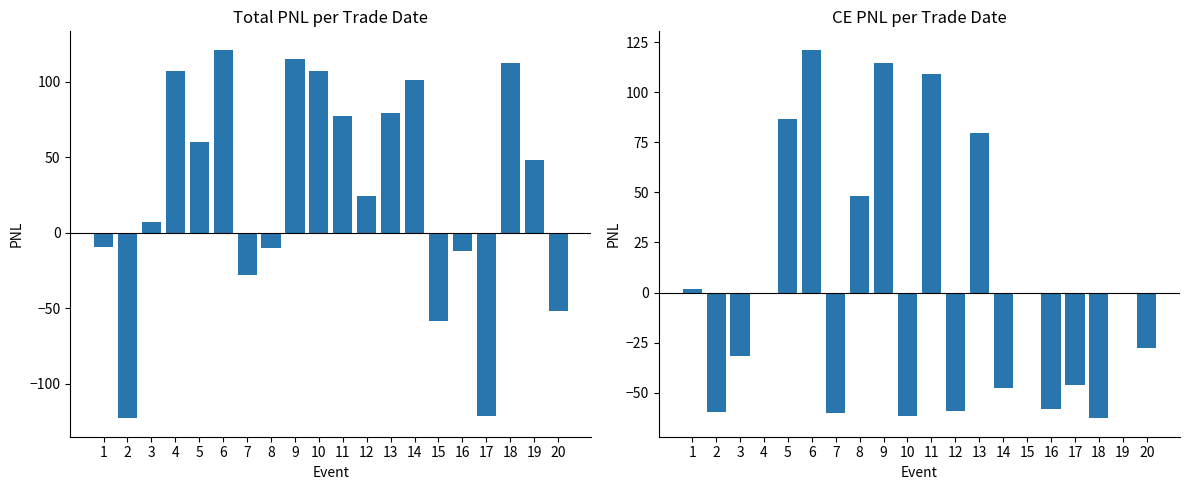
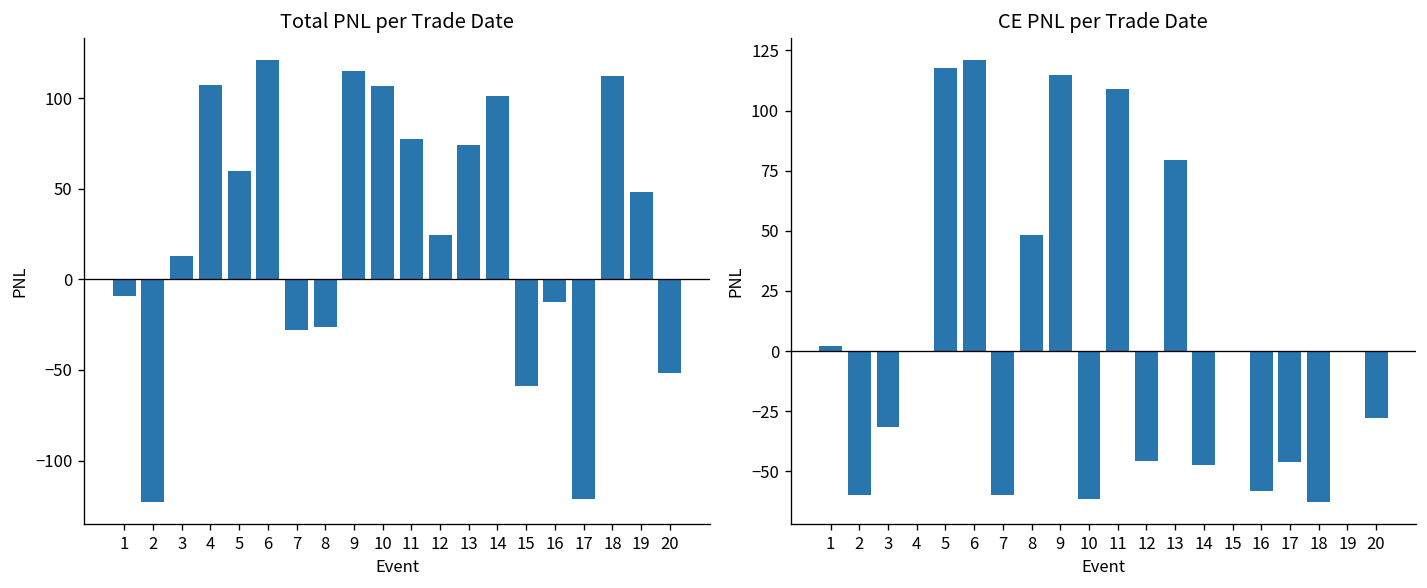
Total PNL per Trade Date, 3: 7 -> 13
Total PNL per Trade Date, 8: -10 -> -27
Total PNL per Trade Date, 13: 80 -> 74
CE PNL per Trade Date, 5: 86 -> 118
CE PNL per Trade Date, 12: -59 -> -46
